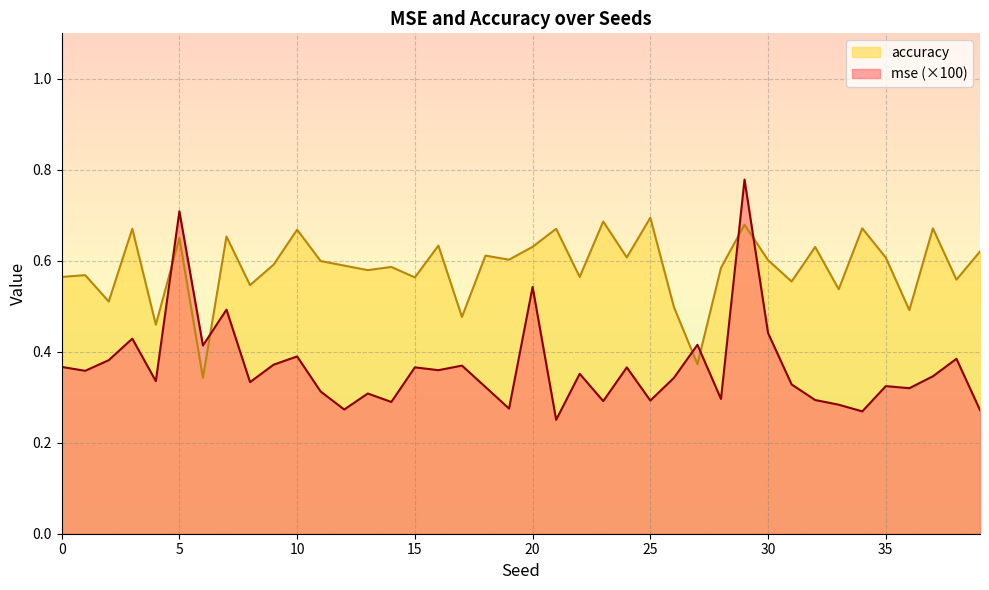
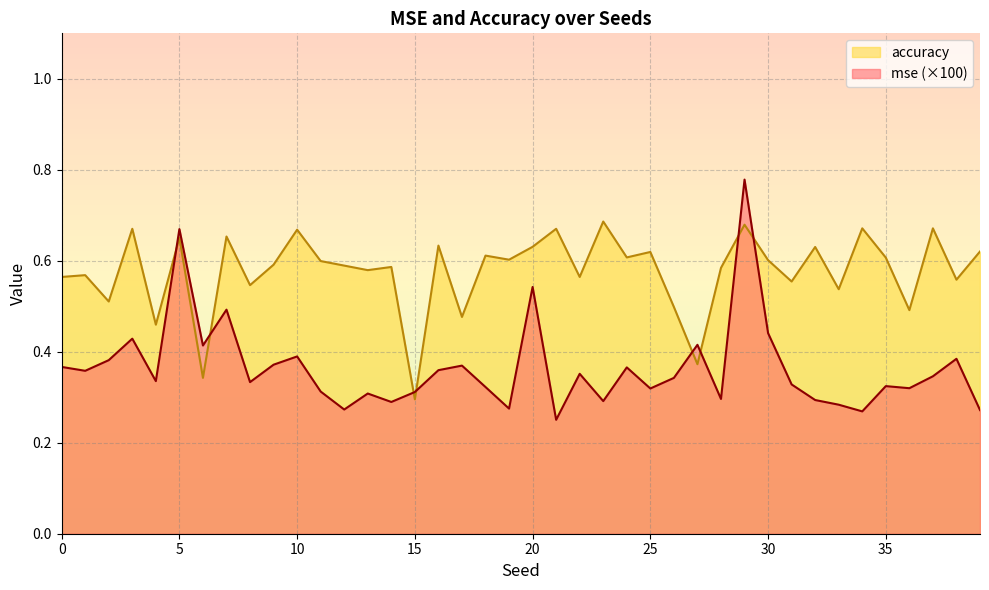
mse (×100), 5: 0.71 -> 0.67
accuracy, 15: 0.56 -> 0.30
mse (×100), 15: 0.37 -> 0.31
accuracy, 25: 0.69 -> 0.62
mse (×100), 25: 0.29 -> 0.32
